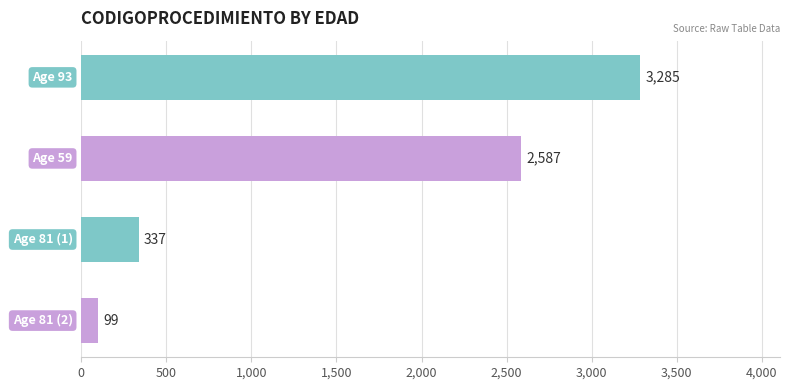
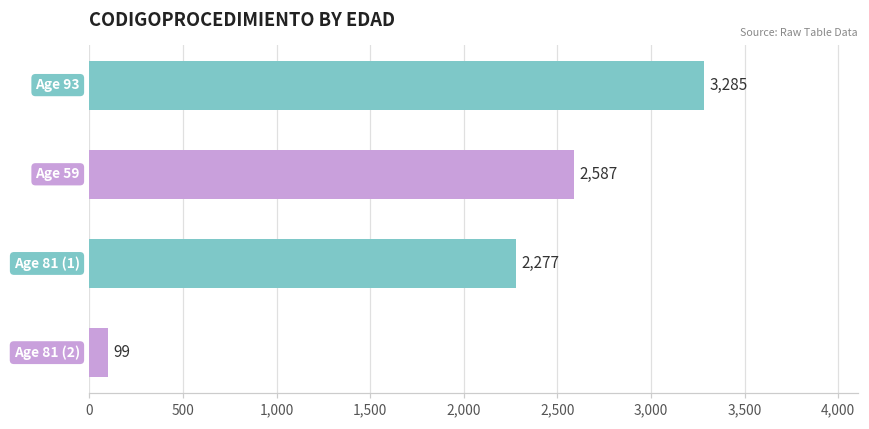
Age 81 (1): 337 -> 2,277
